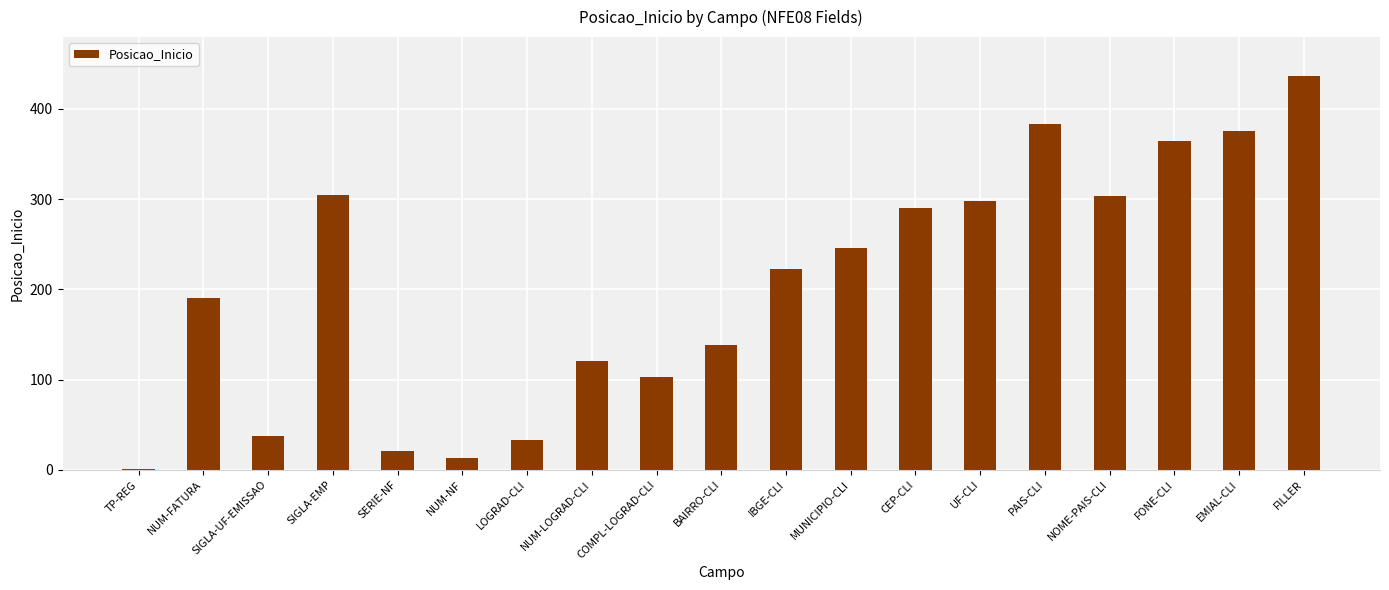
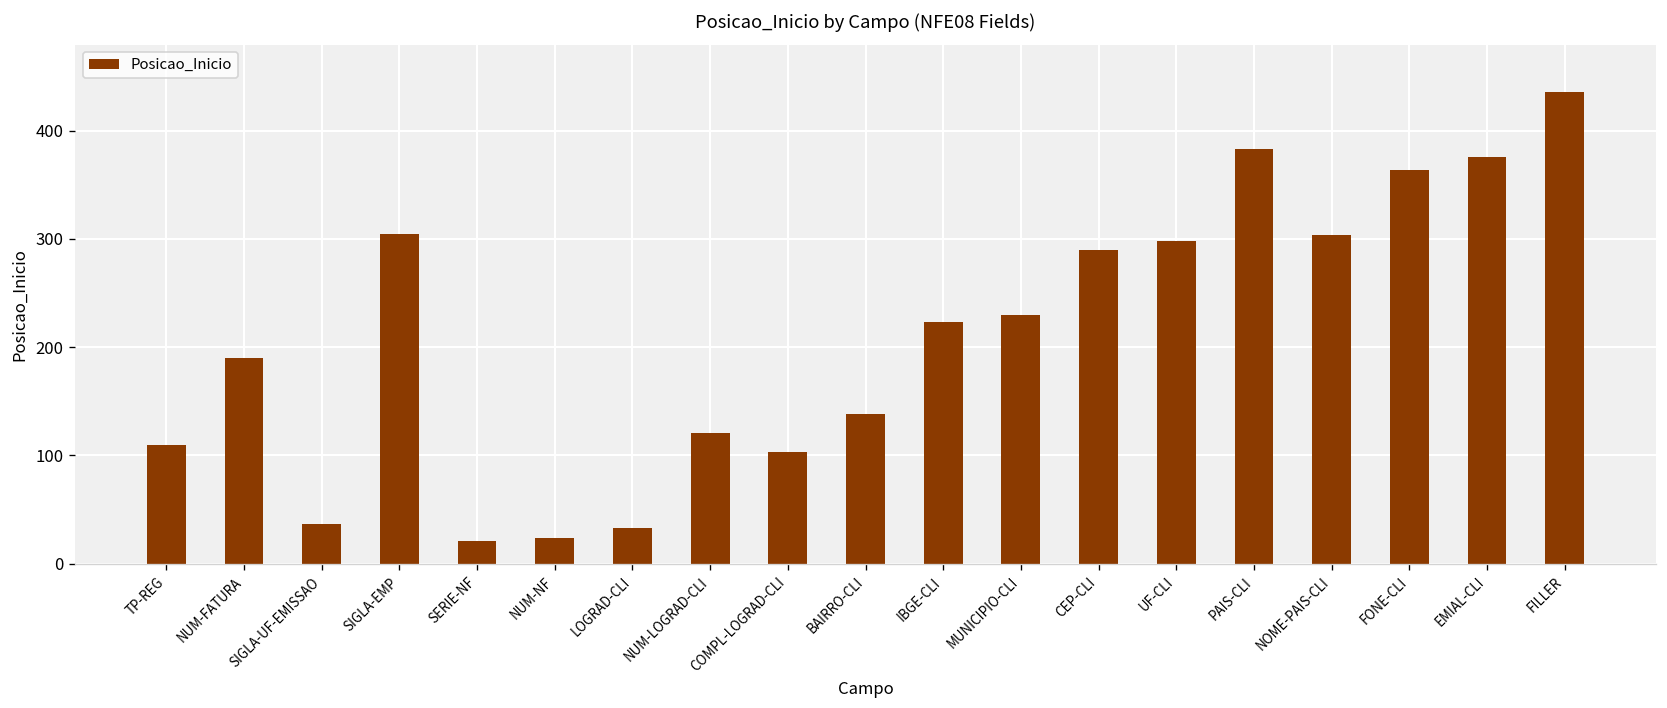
TP-REG: 0 -> 110
NUM-NF: 10 -> 20
MUNICIPIO-CLI: 250 -> 230
